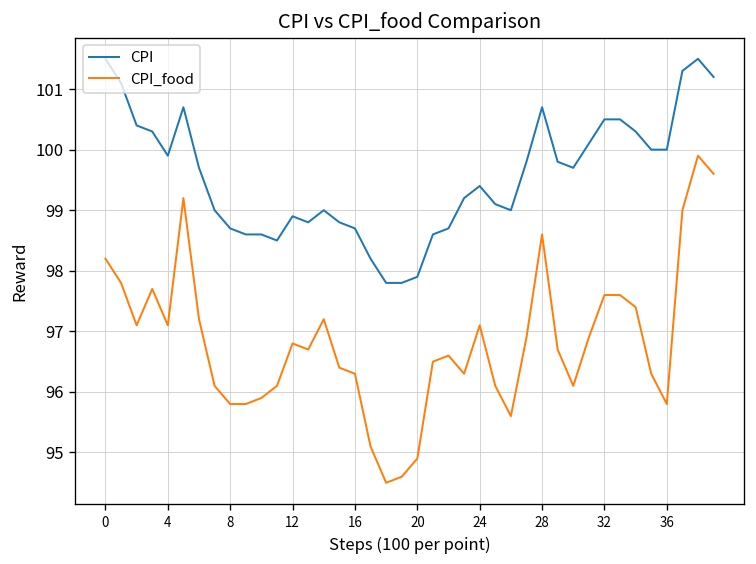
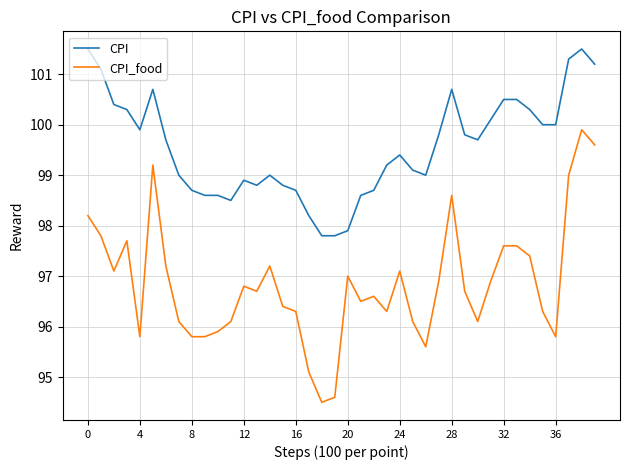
CPI_food, 4: 97.1 -> 95.8
CPI_food, 20: 94.9 -> 97.0
